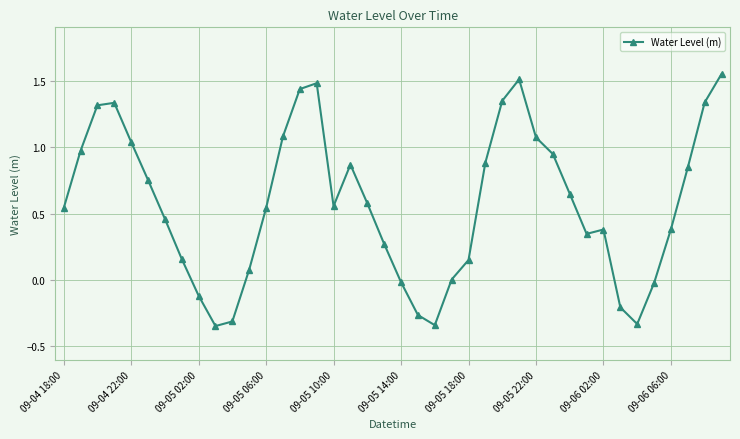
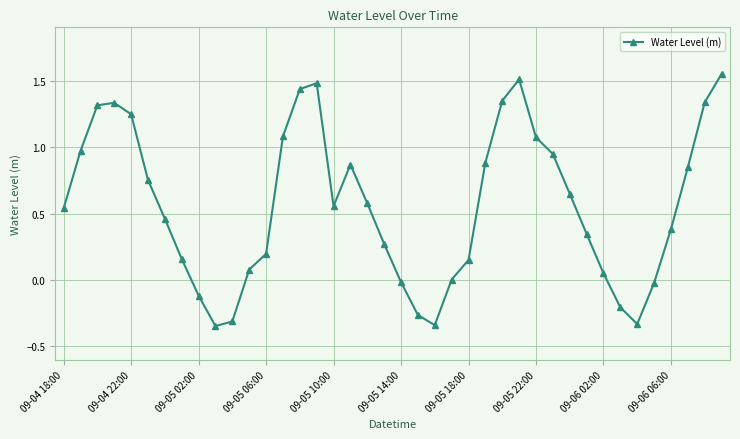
09-04 22:00: 1.04 -> 1.25
09-05 06:00: 0.54 -> 0.20
09-06 02:00: 0.38 -> 0.05
